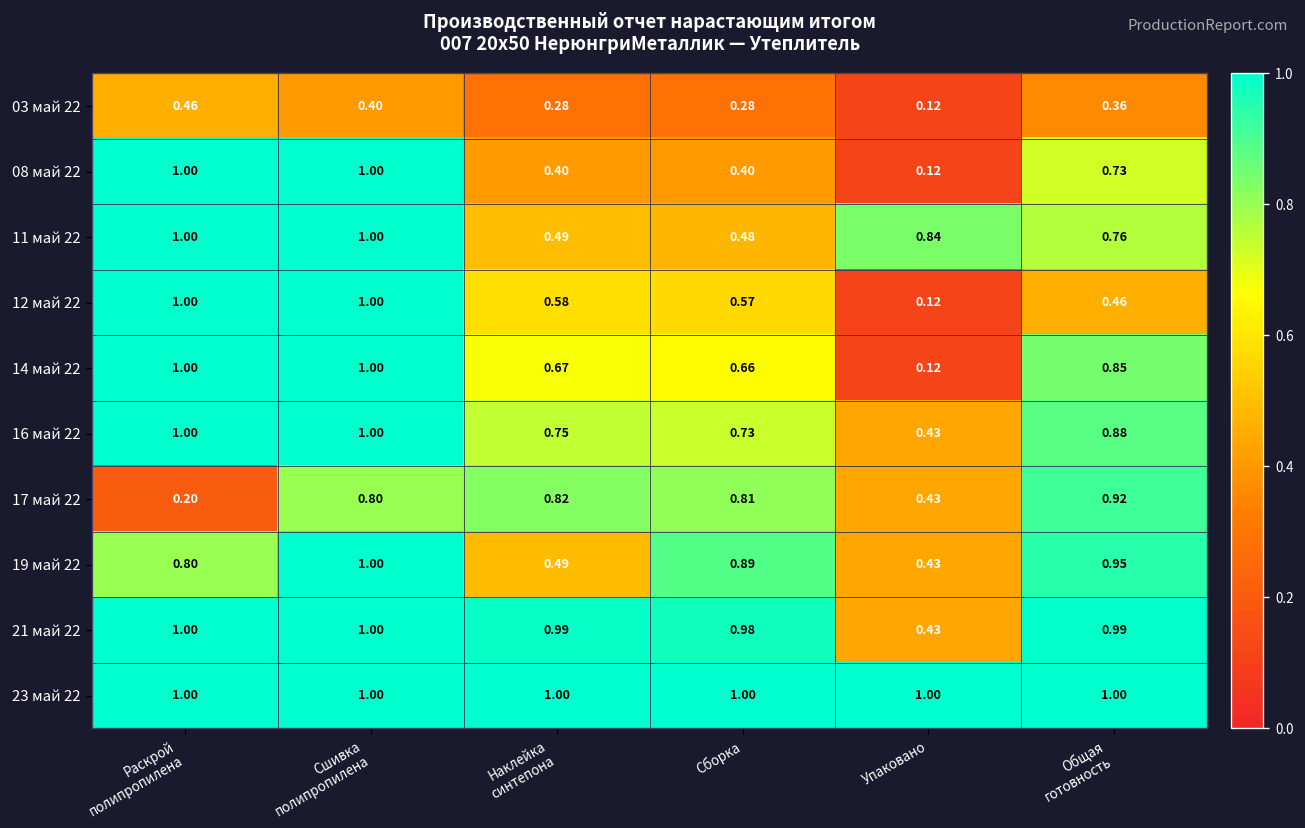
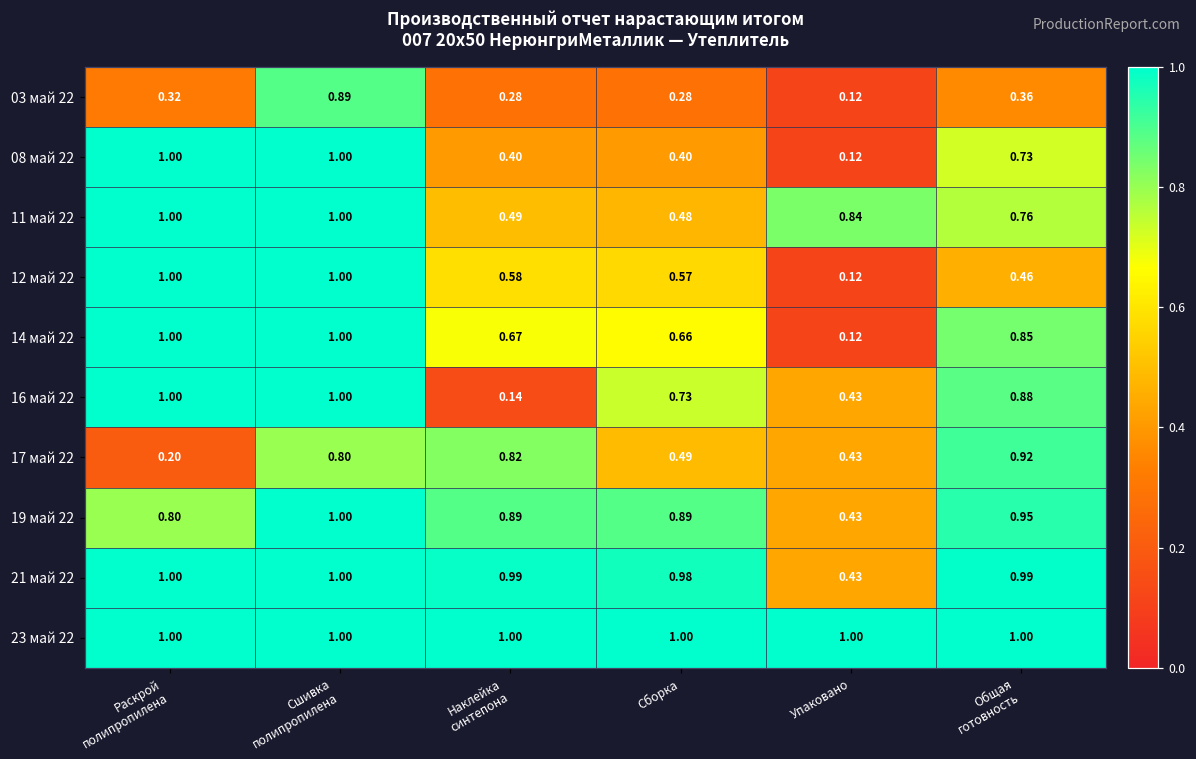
03 май 22, Раскрой полипропилена: 0.46 -> 0.32
03 май 22, Сшивка полипропилена: 0.40 -> 0.89
16 май 22, Наклейка синтепона: 0.75 -> 0.14
17 май 22, Сборка: 0.81 -> 0.49
19 май 22, Наклейка синтепона: 0.49 -> 0.89
